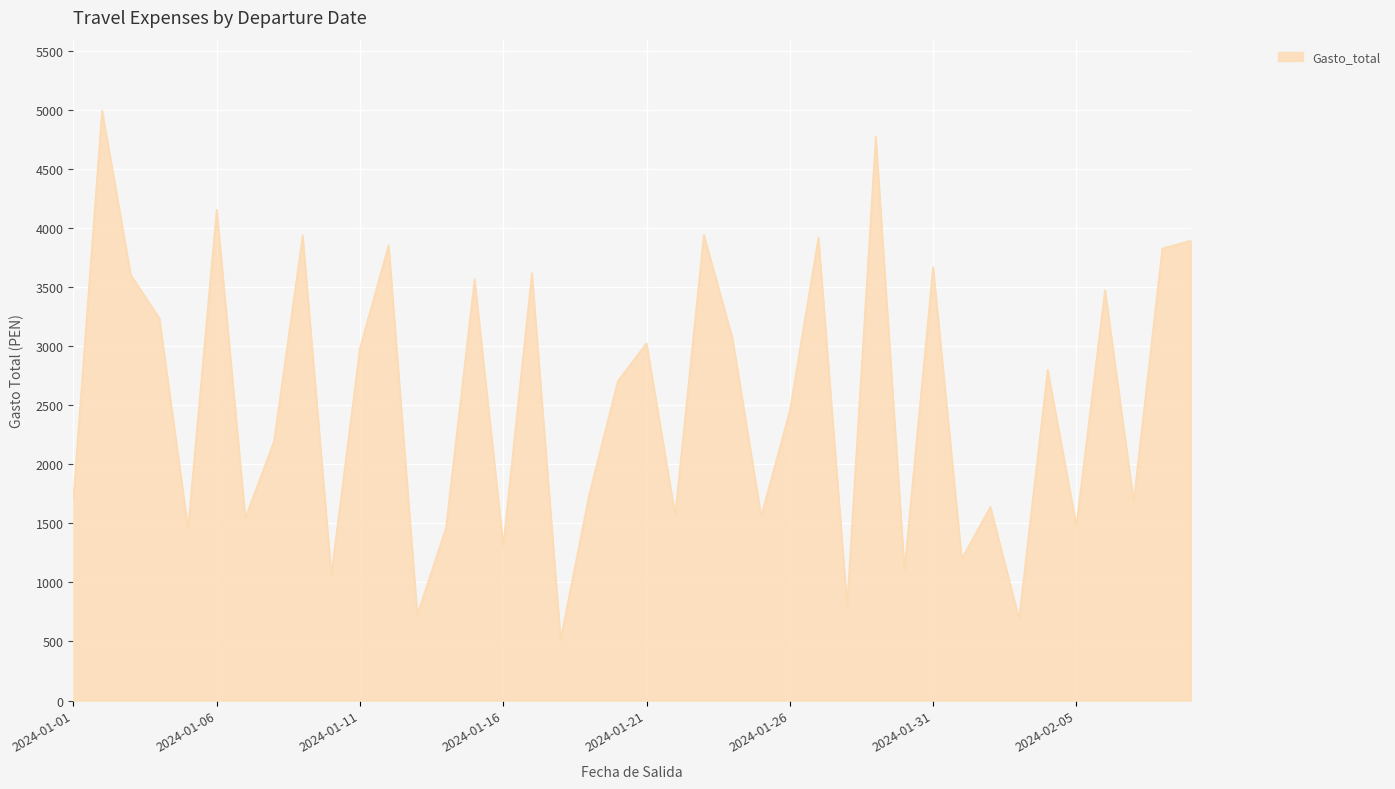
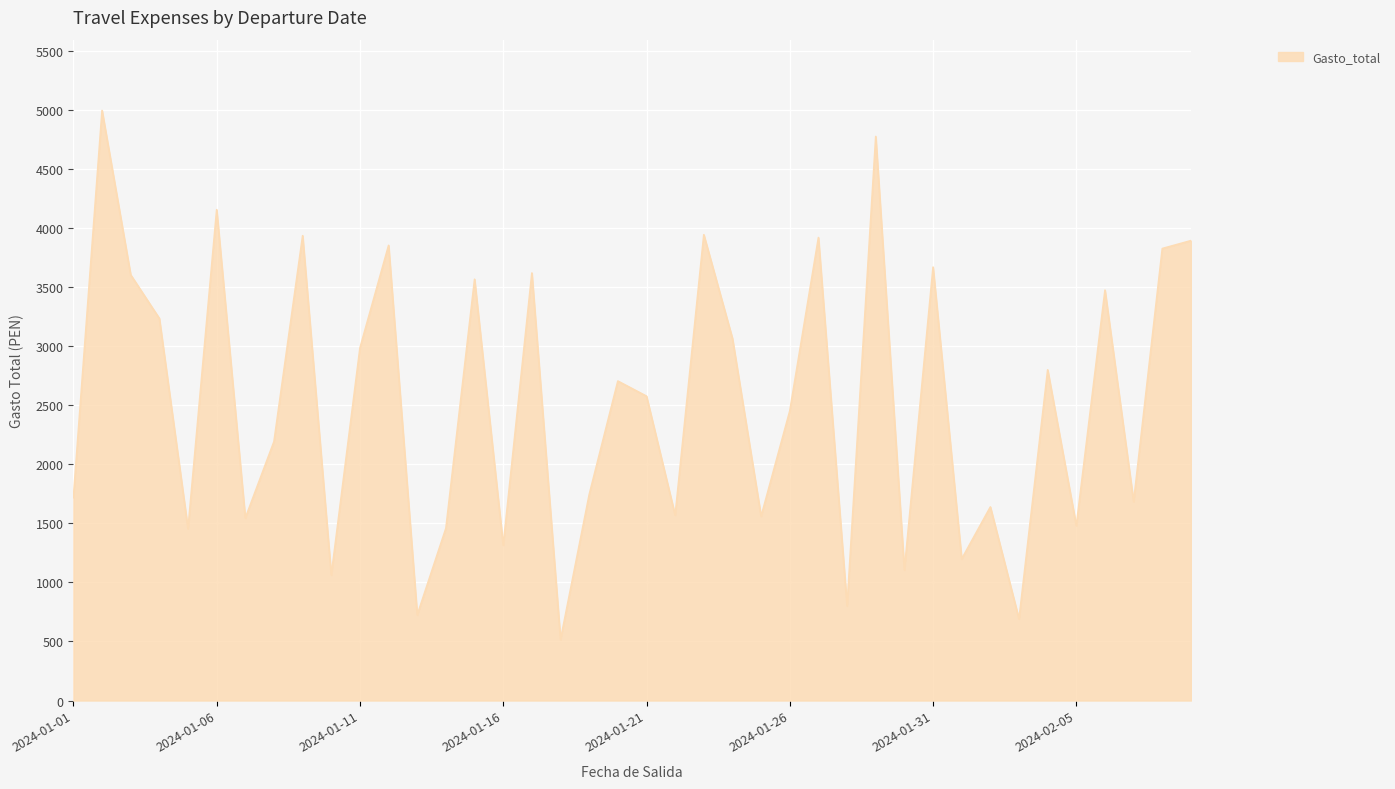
2024-01-21: 3020 -> 2580
